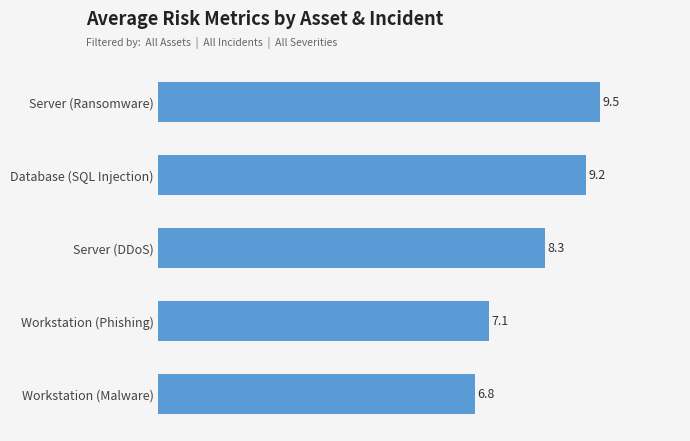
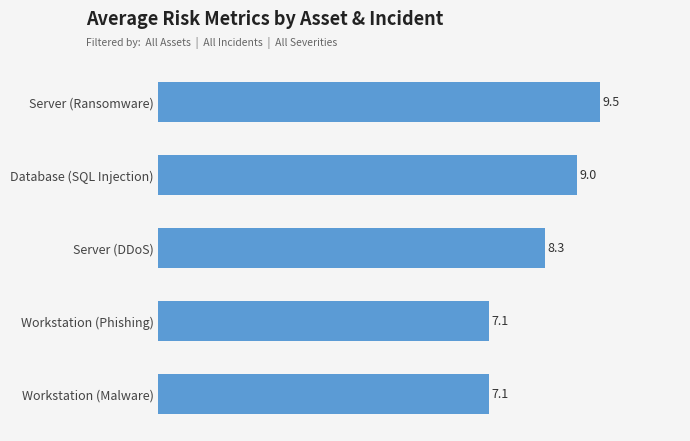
Database (SQL Injection): 9.2 -> 9.0
Workstation (Malware): 6.8 -> 7.1
